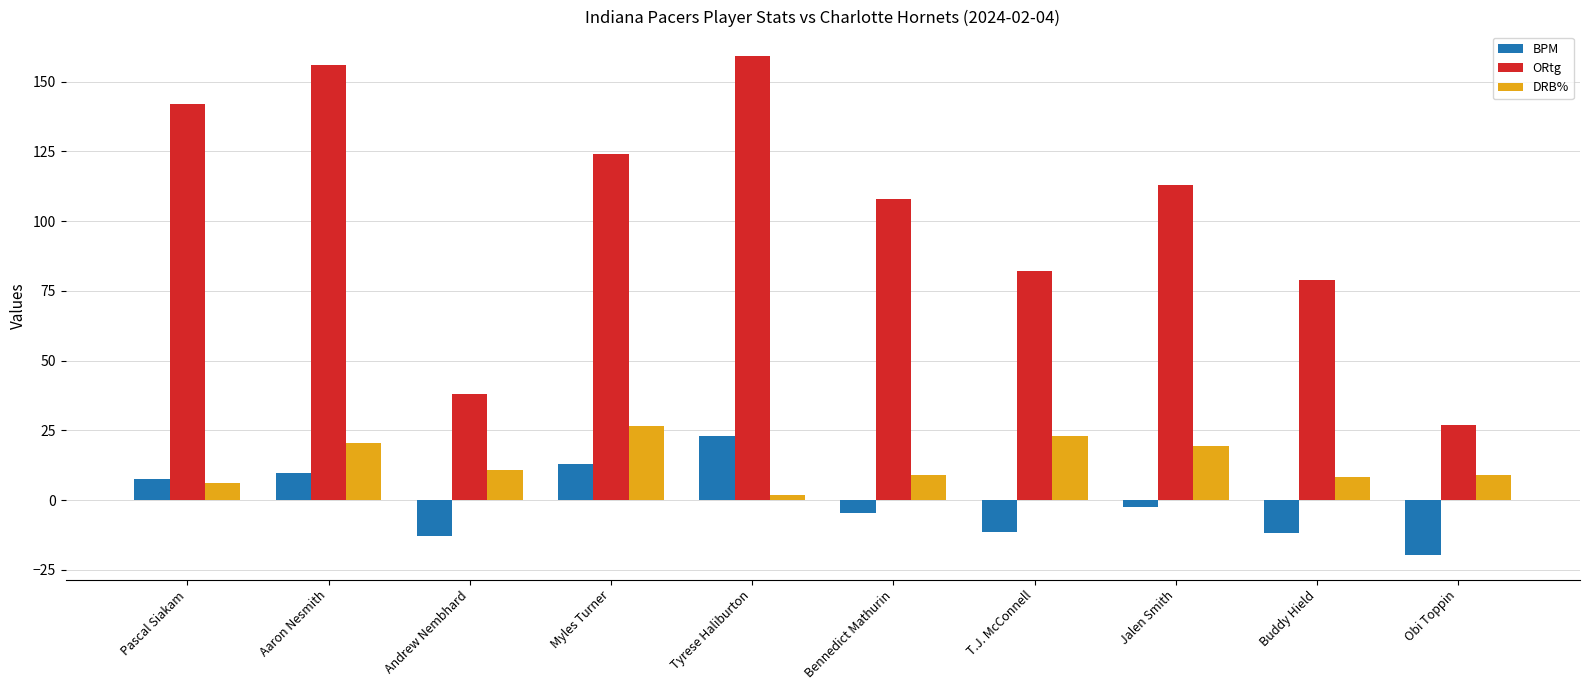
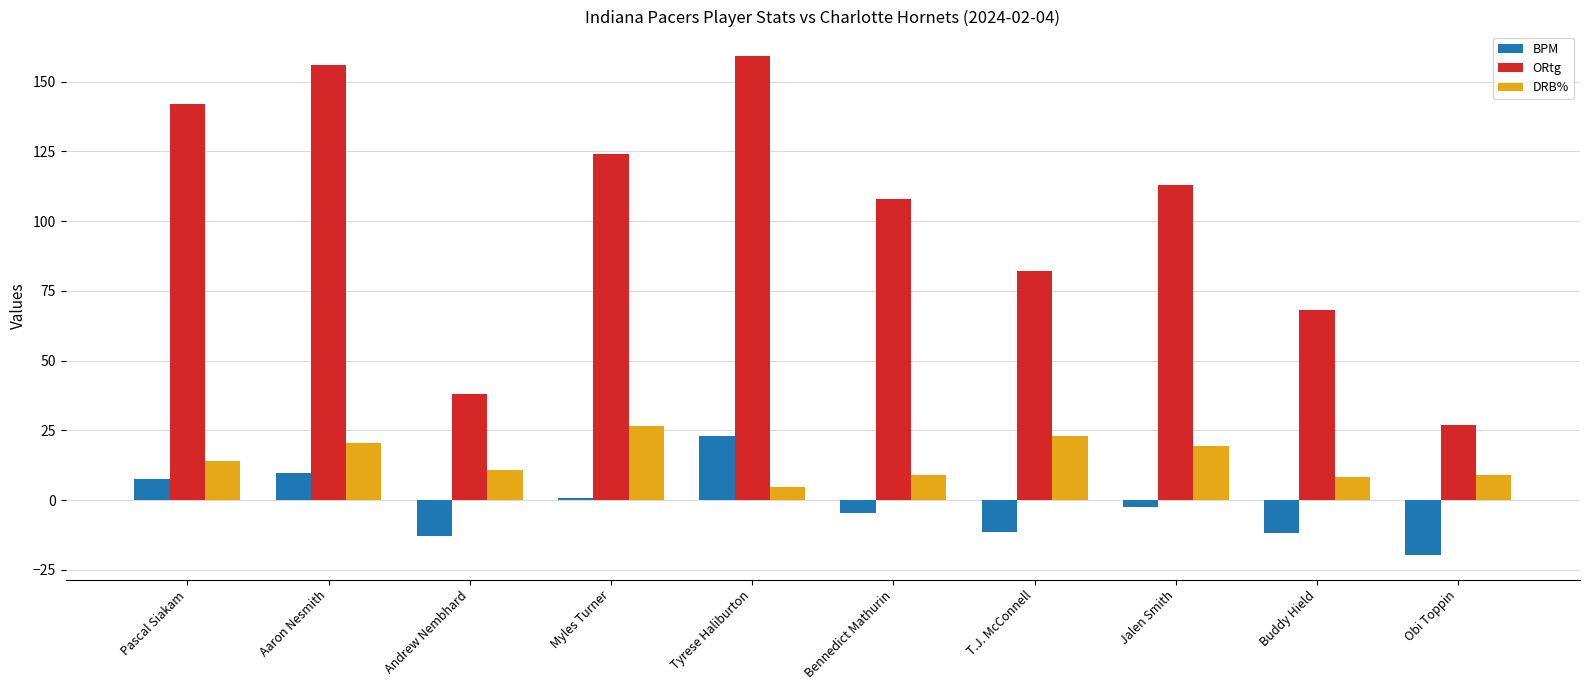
DRB%, Pascal Siakam: 6 -> 14
BPM, Myles Turner: 13 -> 1
DRB%, Tyrese Haliburton: 2 -> 5
ORtg, Buddy Hield: 79 -> 68
